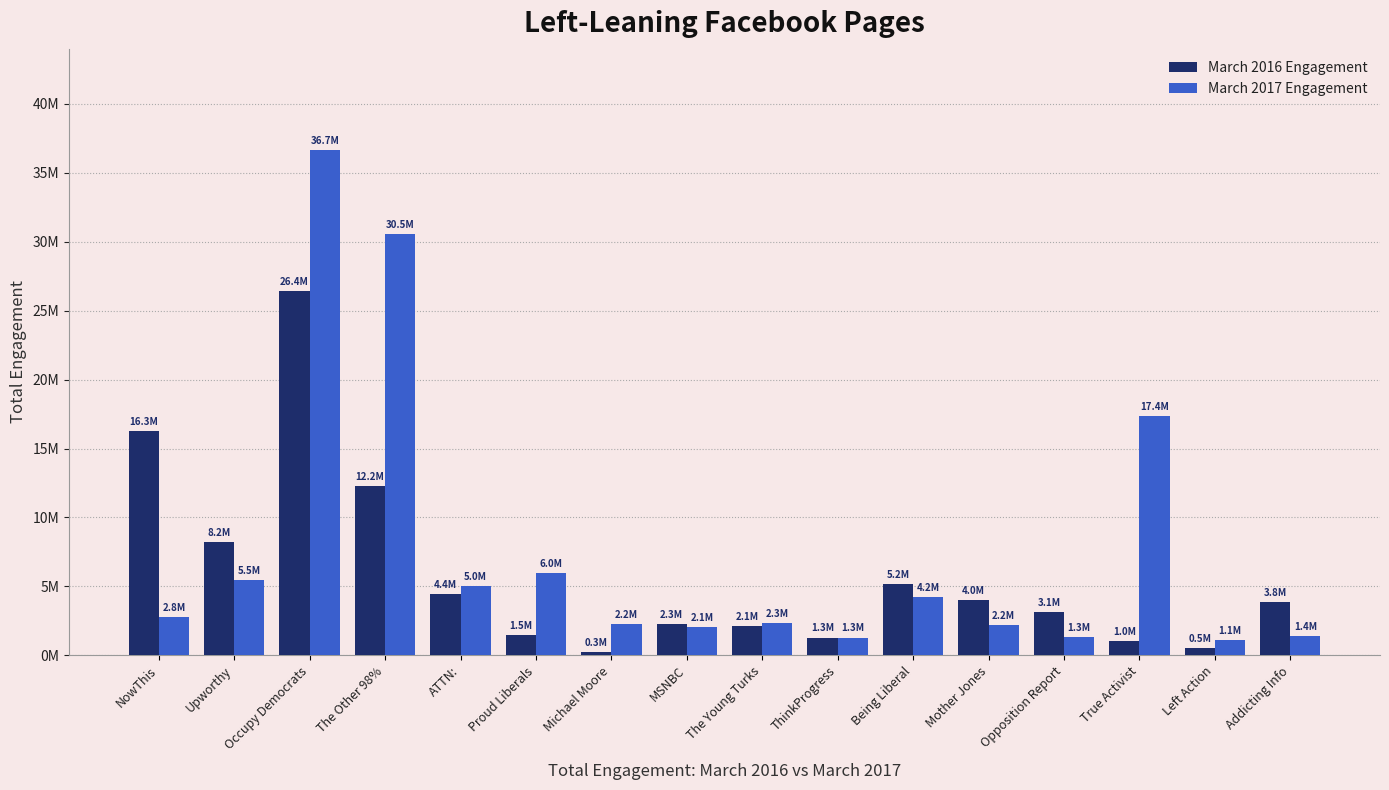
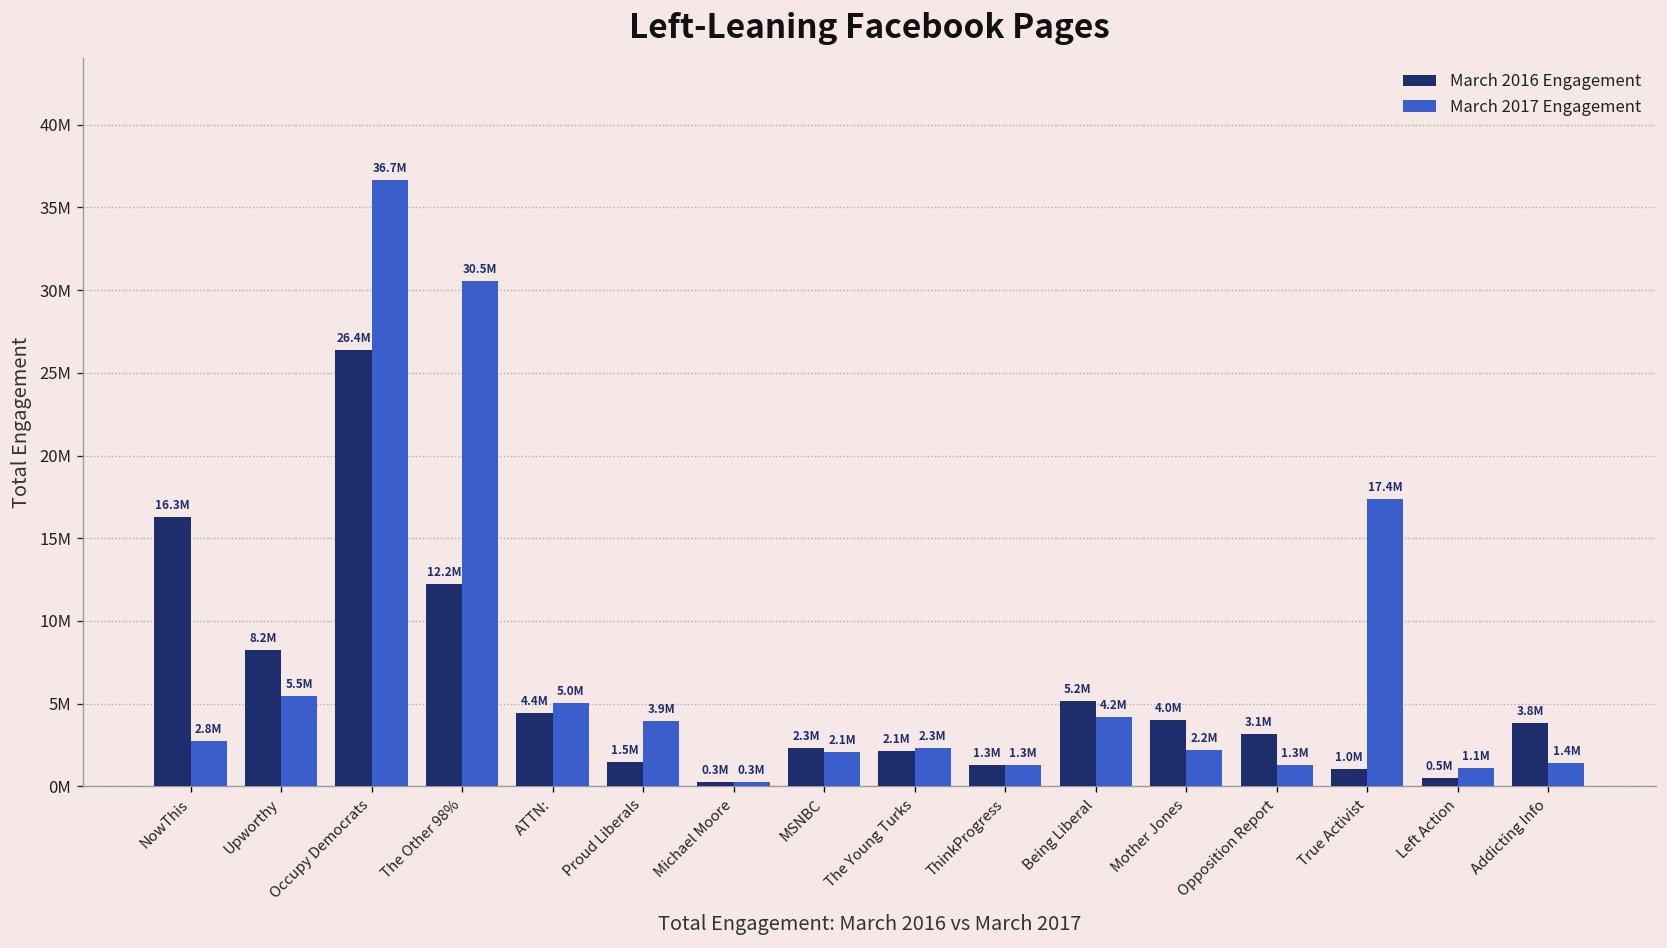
March 2017 Engagement, Proud Liberals: 6.0M -> 3.9M
March 2017 Engagement, Michael Moore: 2.2M -> 0.3M
